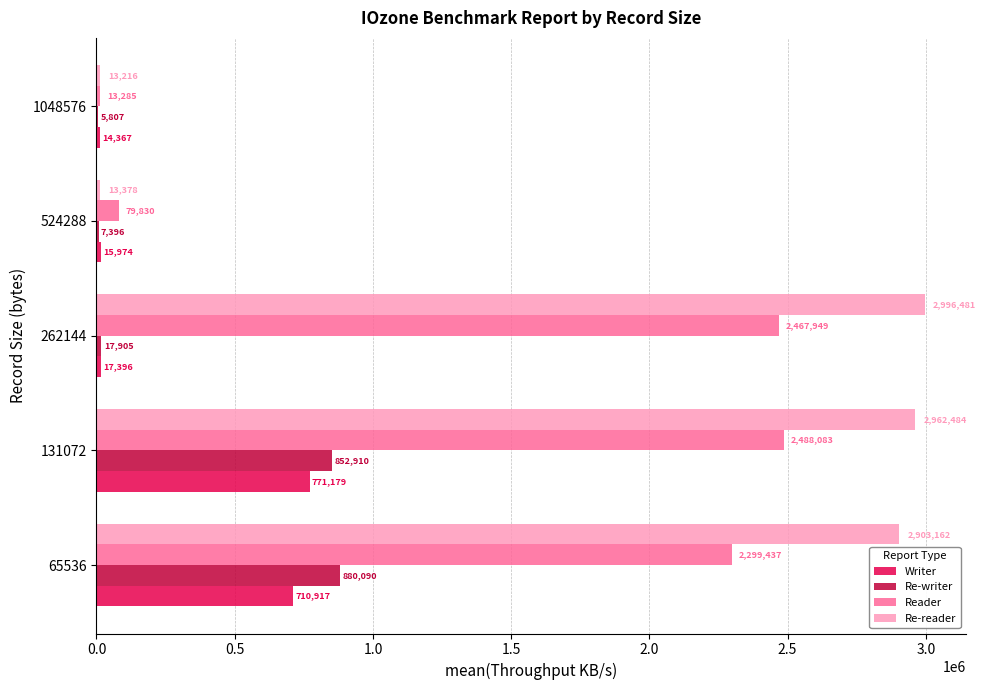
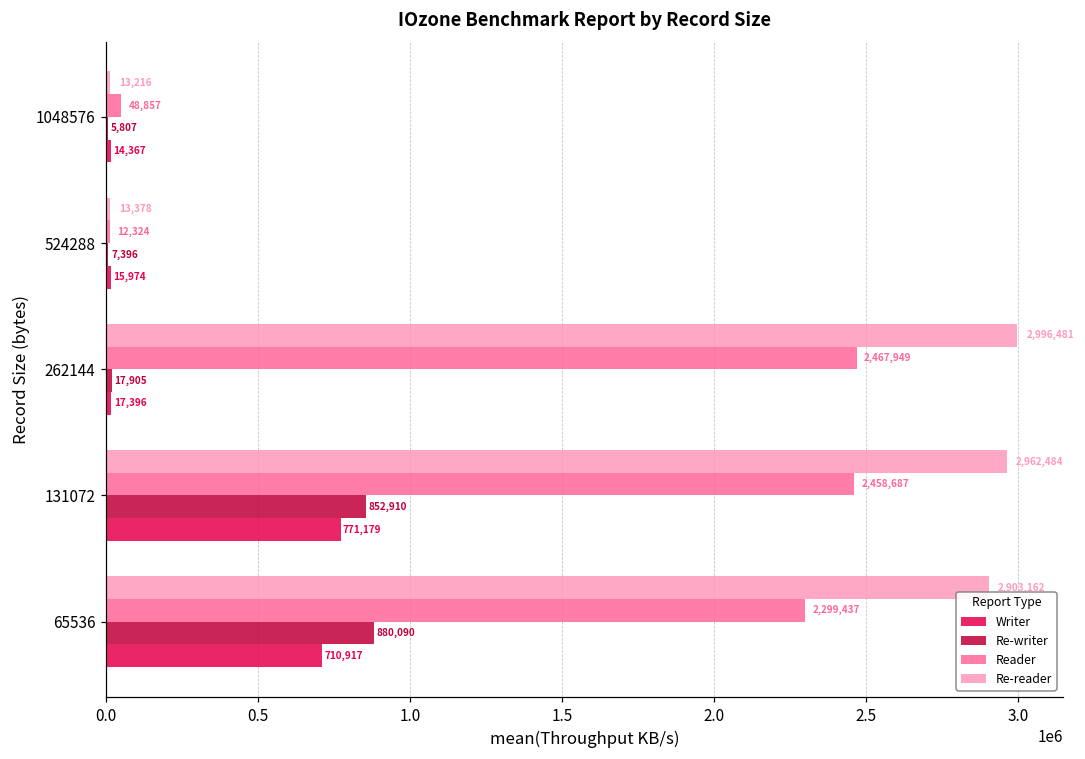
Reader, 1048576: 13,285 -> 48,857
Reader, 524288: 79,830 -> 12,324
Reader, 131072: 2,488,083 -> 2,458,687
